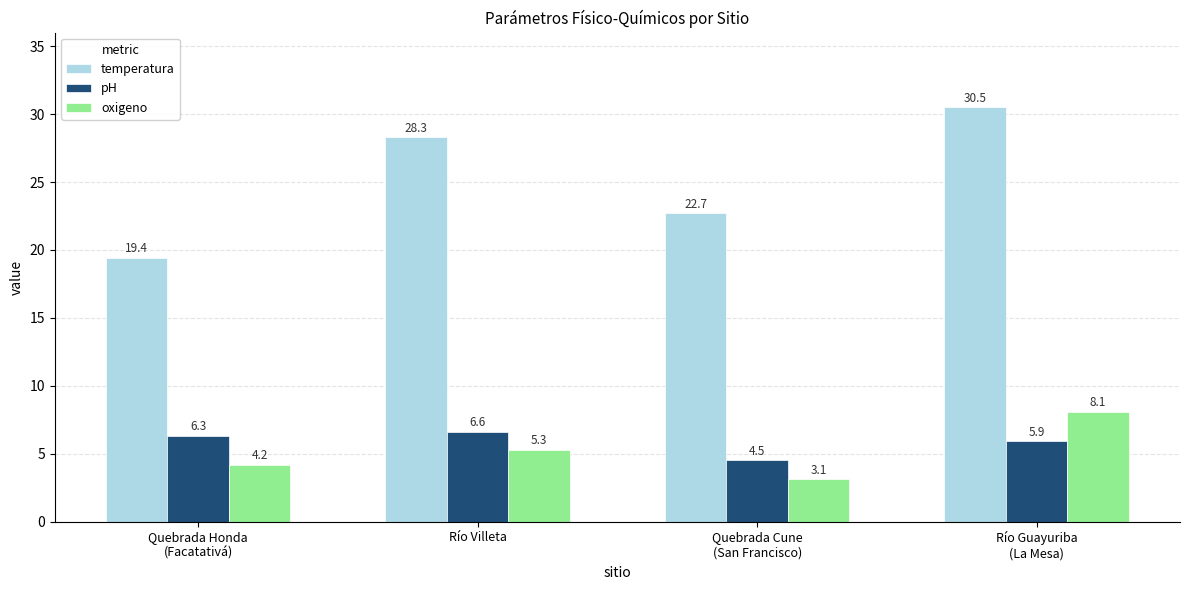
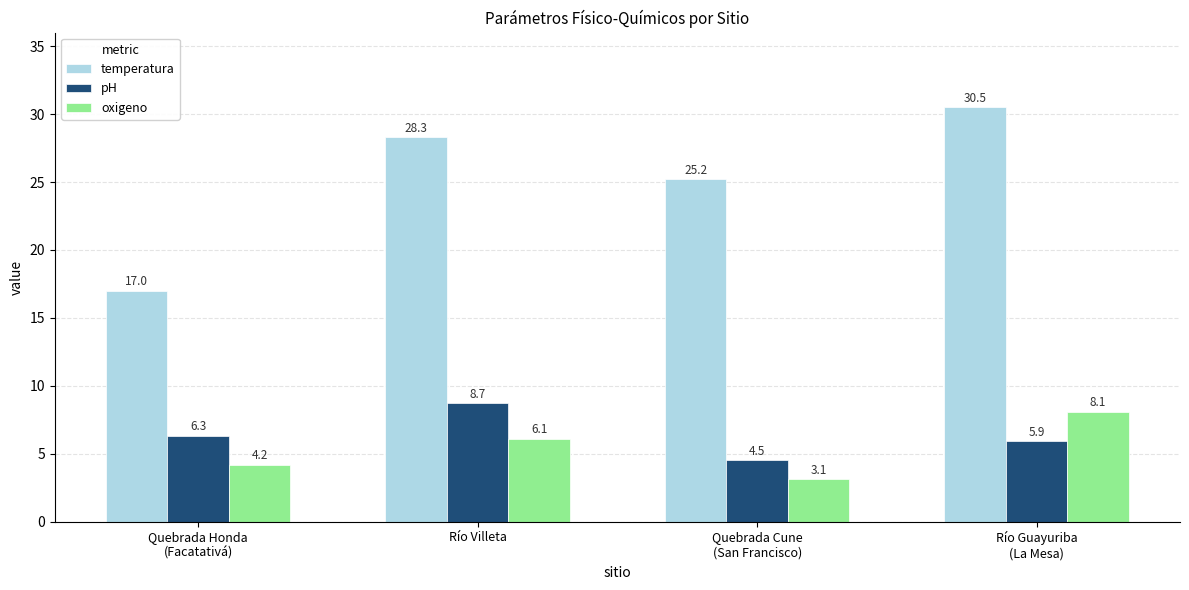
temperatura, Quebrada Honda (Facatativá): 19.4 -> 17.0
pH, Río Villeta: 6.6 -> 8.7
oxigeno, Río Villeta: 5.3 -> 6.1
temperatura, Quebrada Cune (San Francisco): 22.7 -> 25.2
